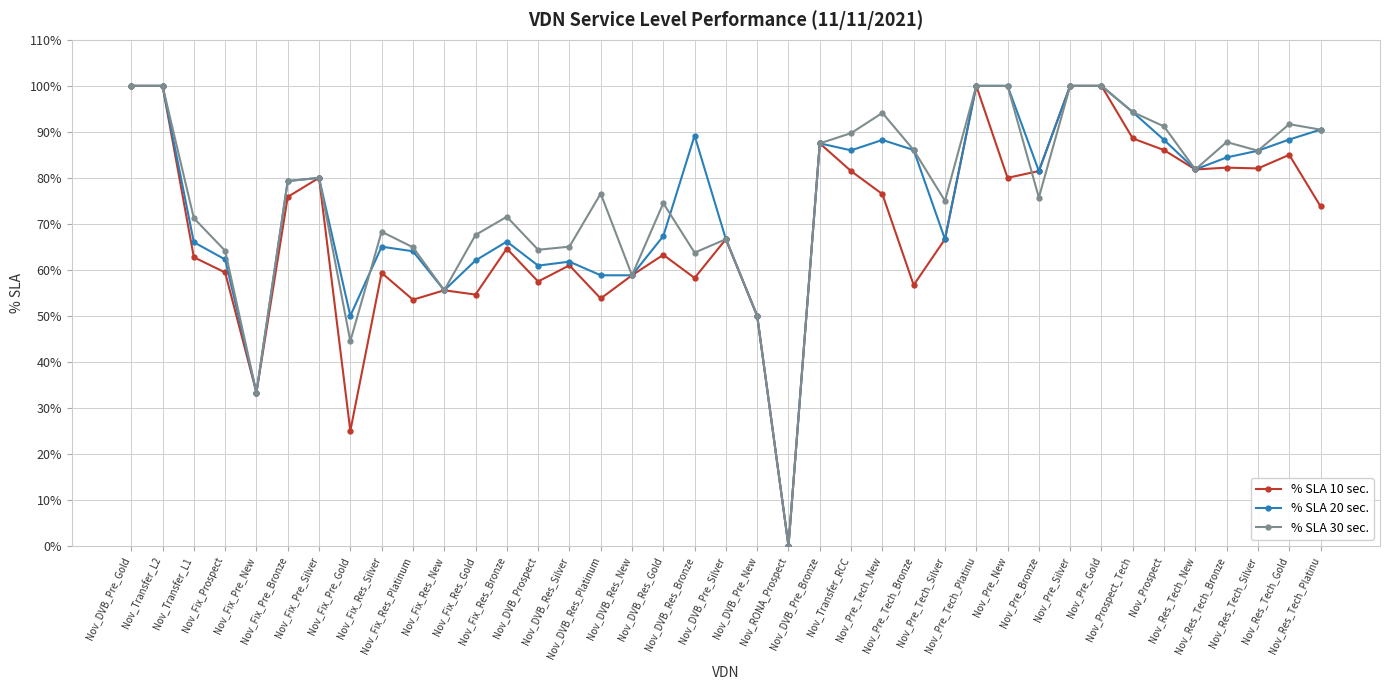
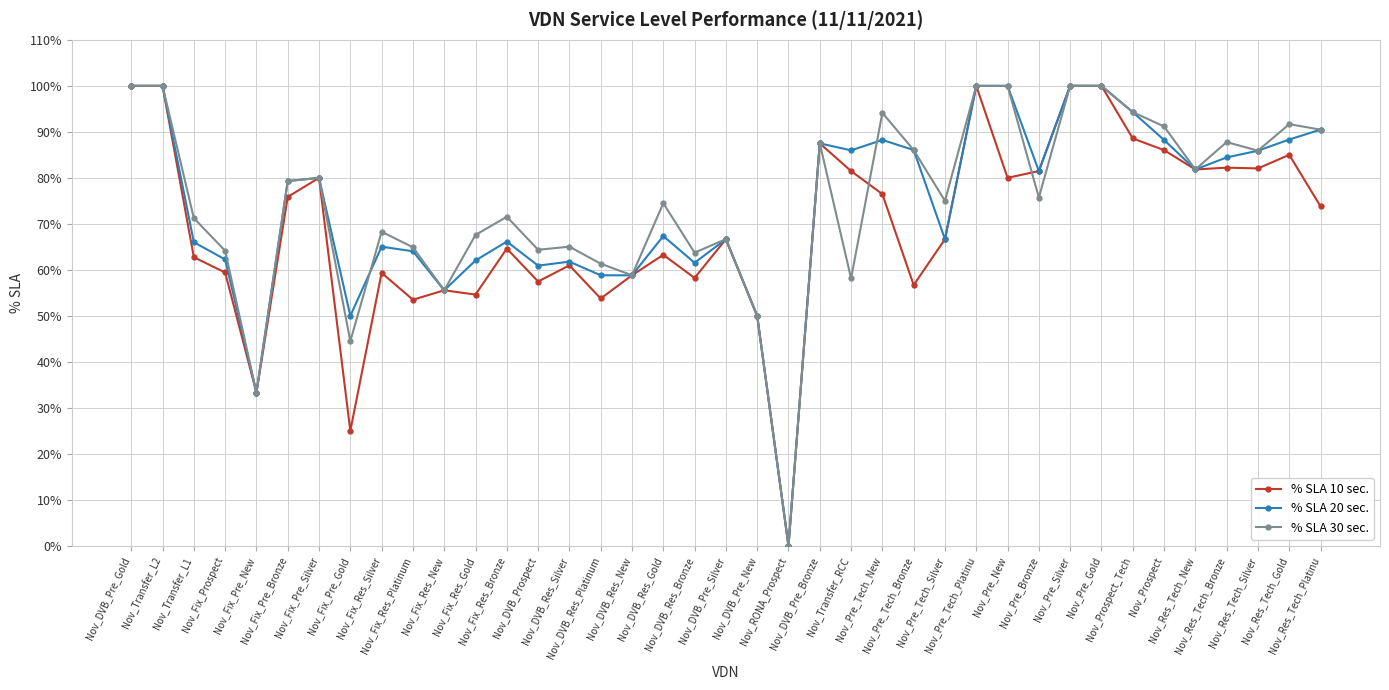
% SLA 30 sec., Nov_DVB_Res_Platinum: 77% -> 61%
% SLA 20 sec., Nov_DVB_Res_Bronze: 89% -> 62%
% SLA 30 sec., Nov_Transfer_RCC: 90% -> 58%
